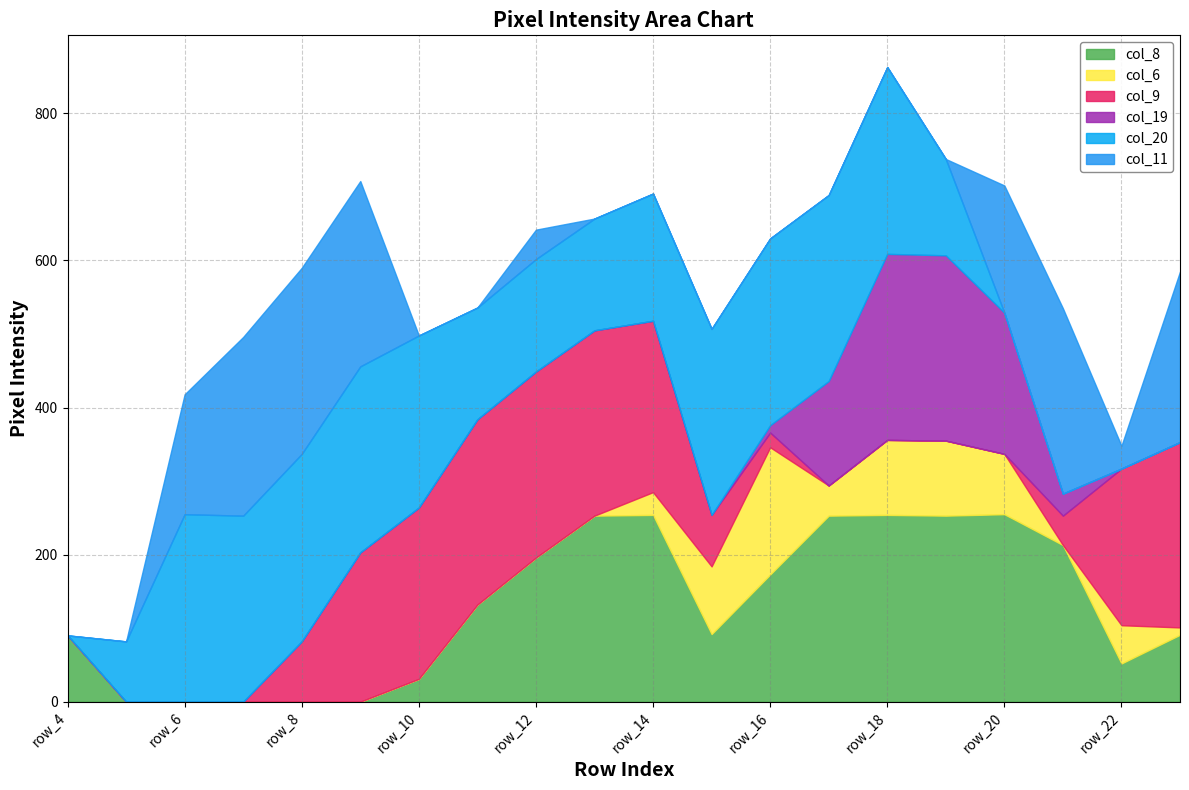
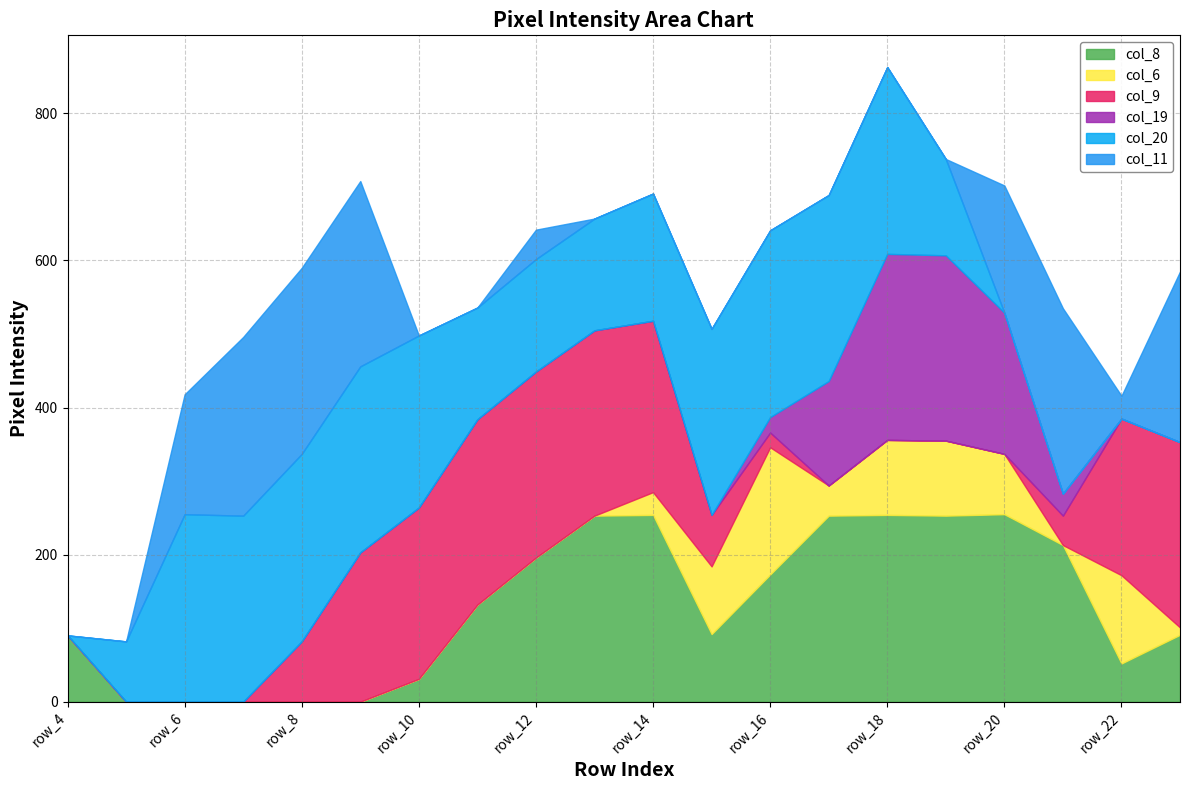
col_19, row_16: 10 -> 20
col_6, row_22: 50 -> 120
